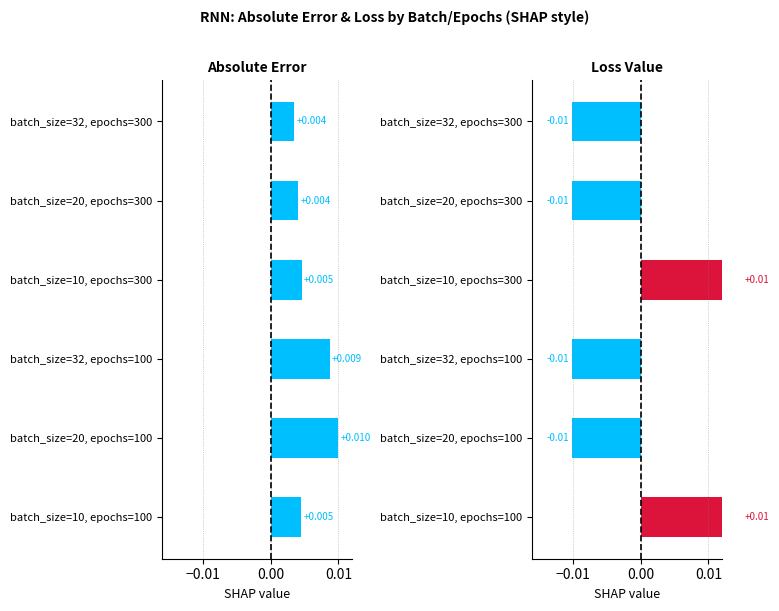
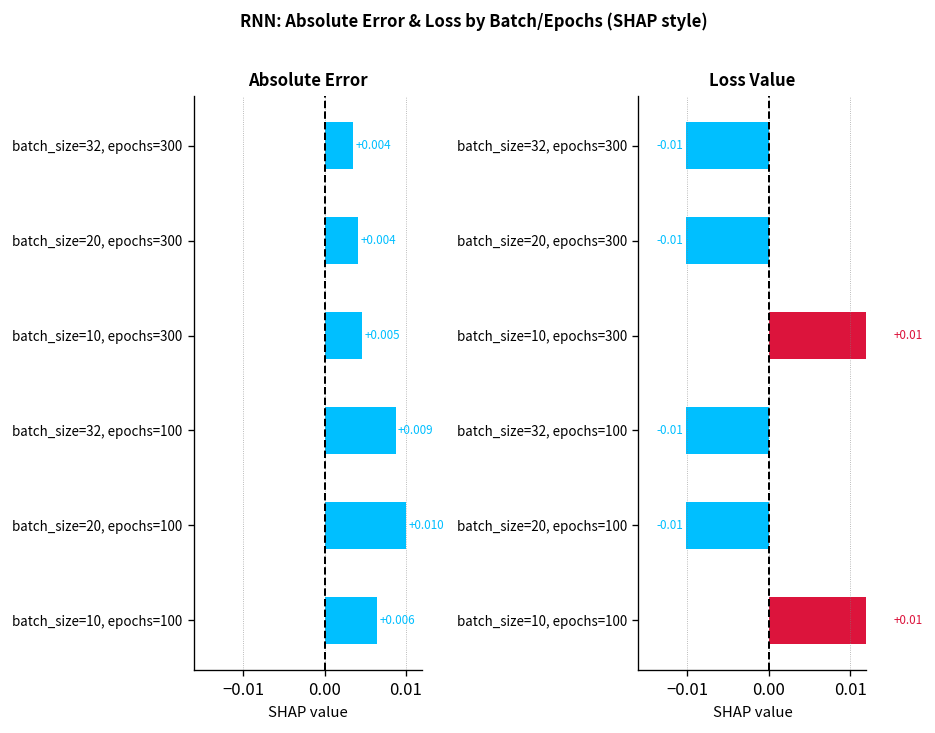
Absolute Error, batch_size=10, epochs=100: +0.005 -> +0.006
